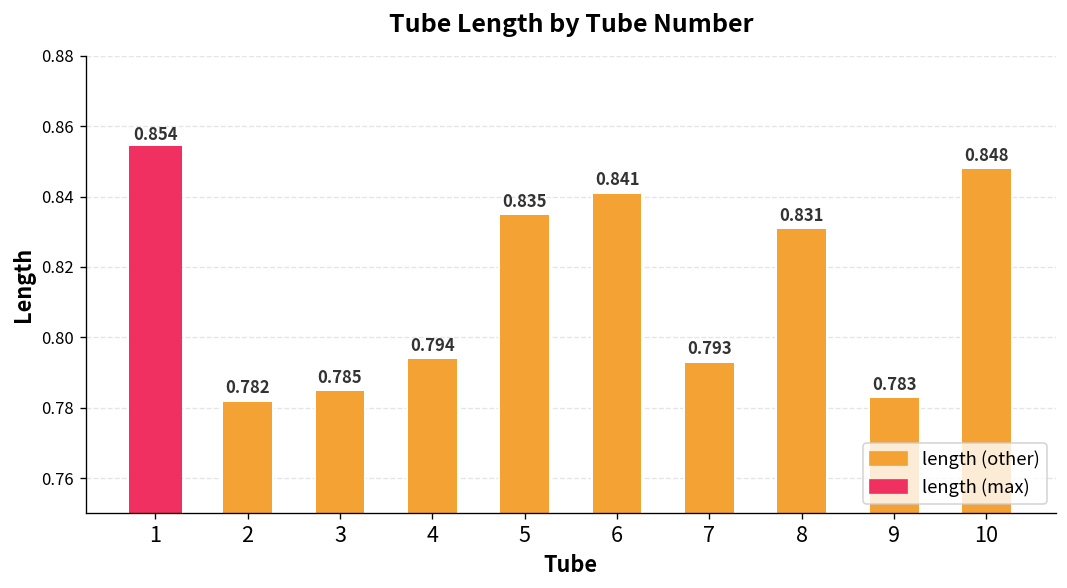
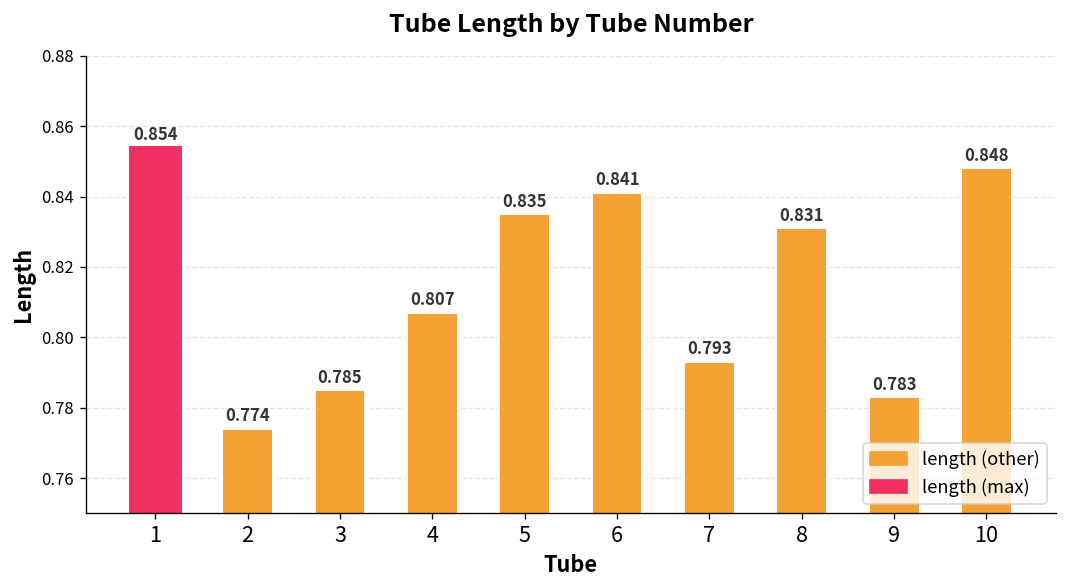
2: 0.782 -> 0.774
4: 0.794 -> 0.807
